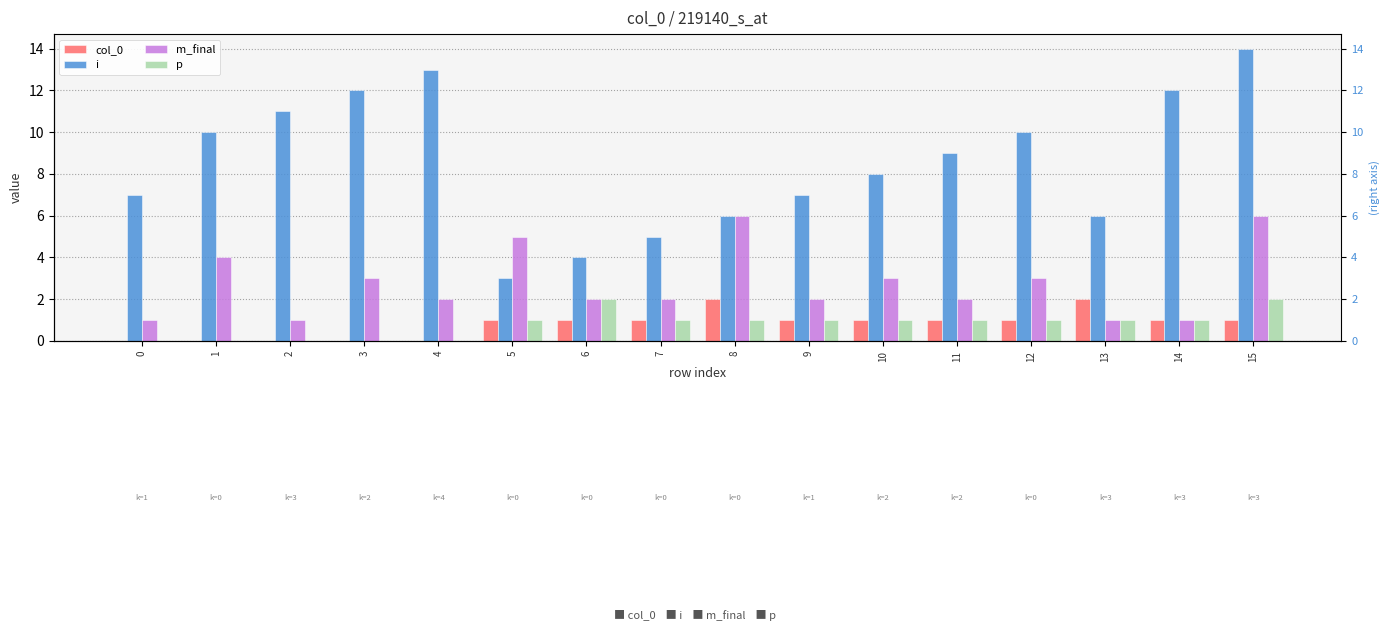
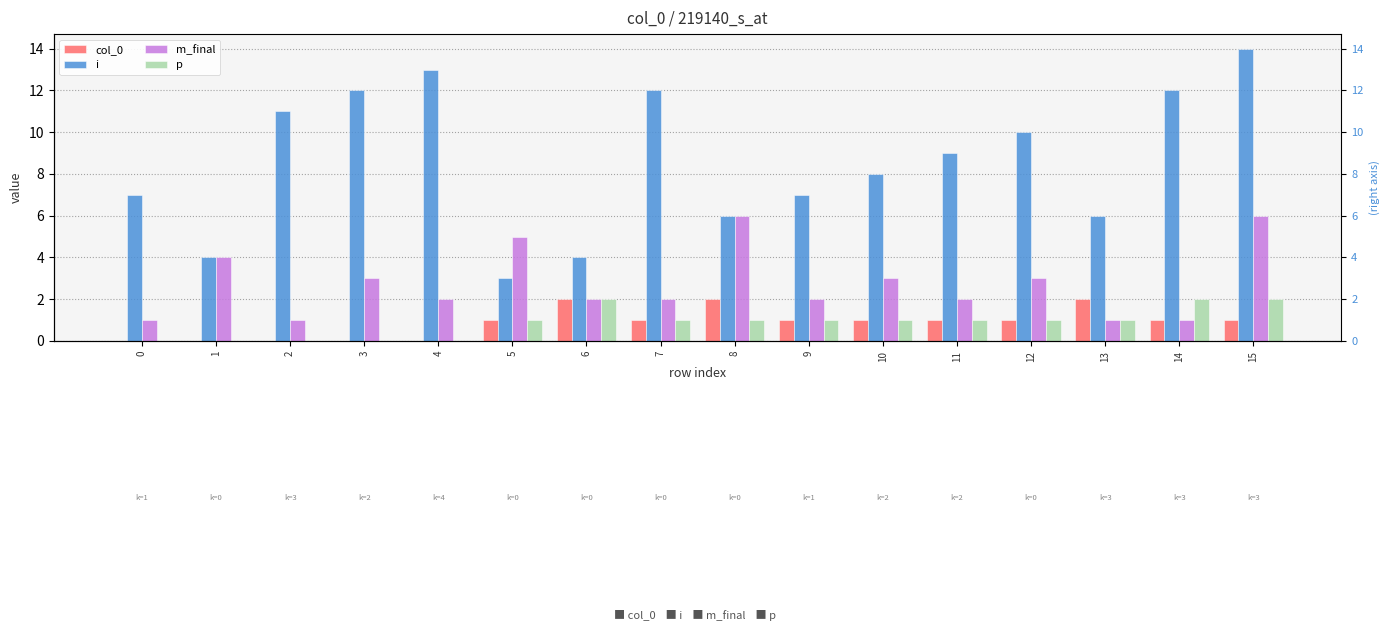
i, 1: 10 -> 4
col_0, 6: 1 -> 2
i, 7: 5 -> 12
p, 14: 1 -> 2
